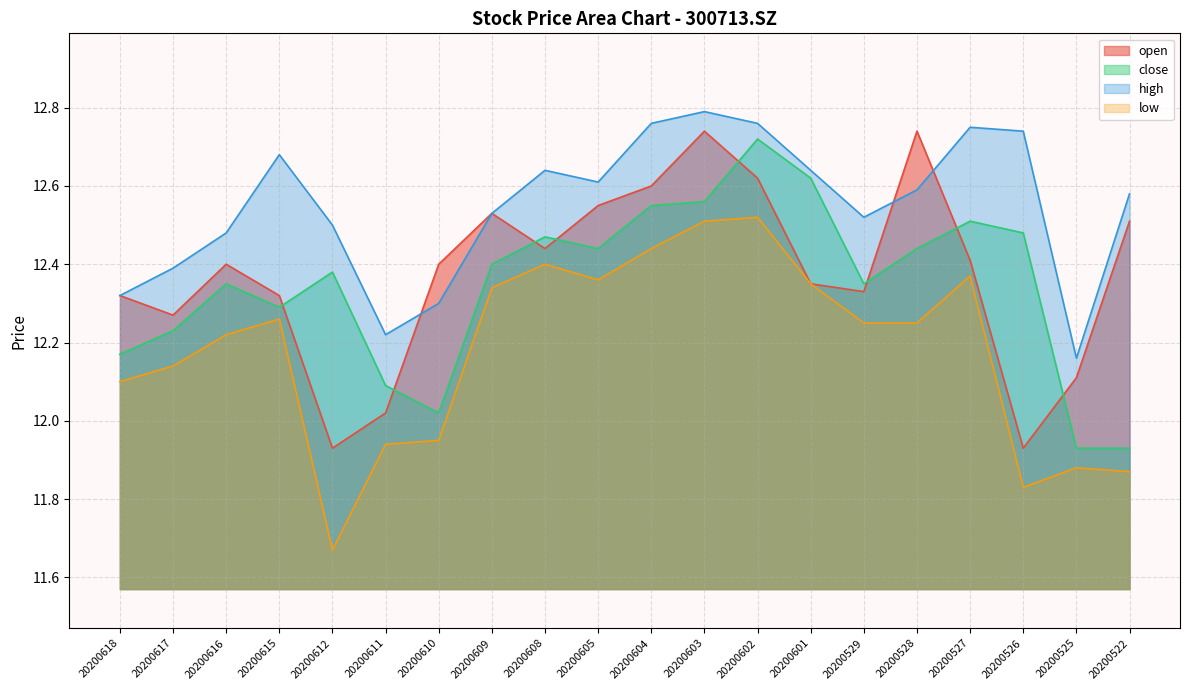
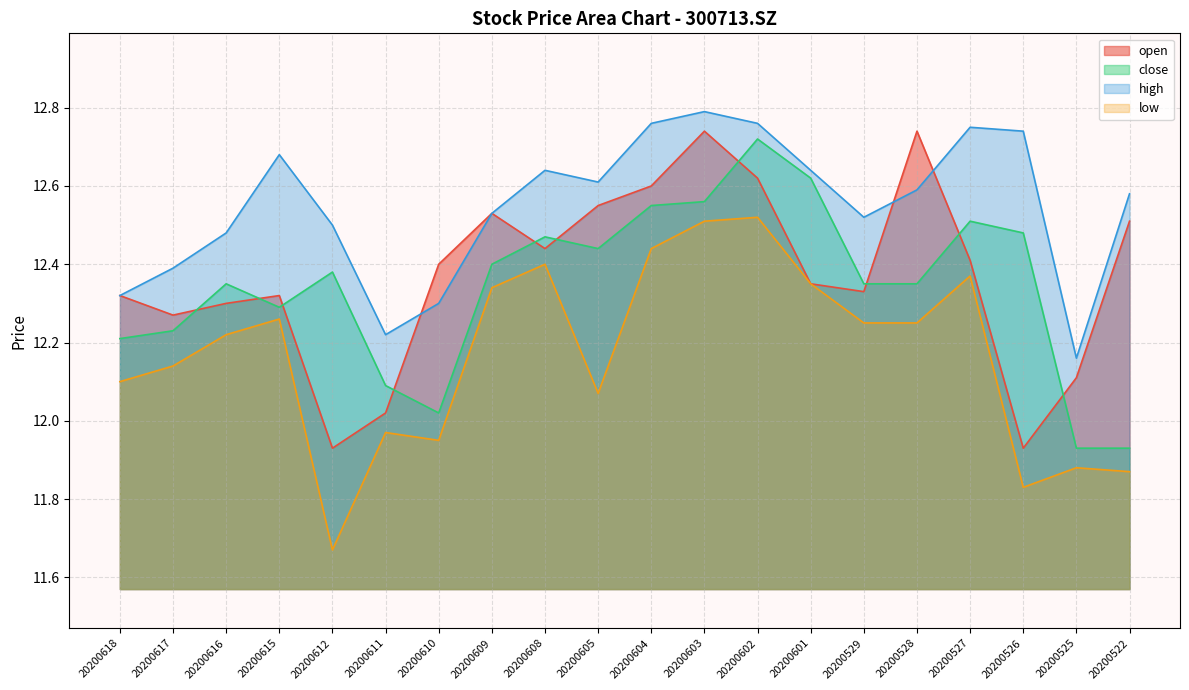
close, 20200618: 12.17 -> 12.21
open, 20200616: 12.4 -> 12.3
low, 20200611: 11.94 -> 11.97
low, 20200605: 12.36 -> 12.07
close, 20200528: 12.44 -> 12.35
